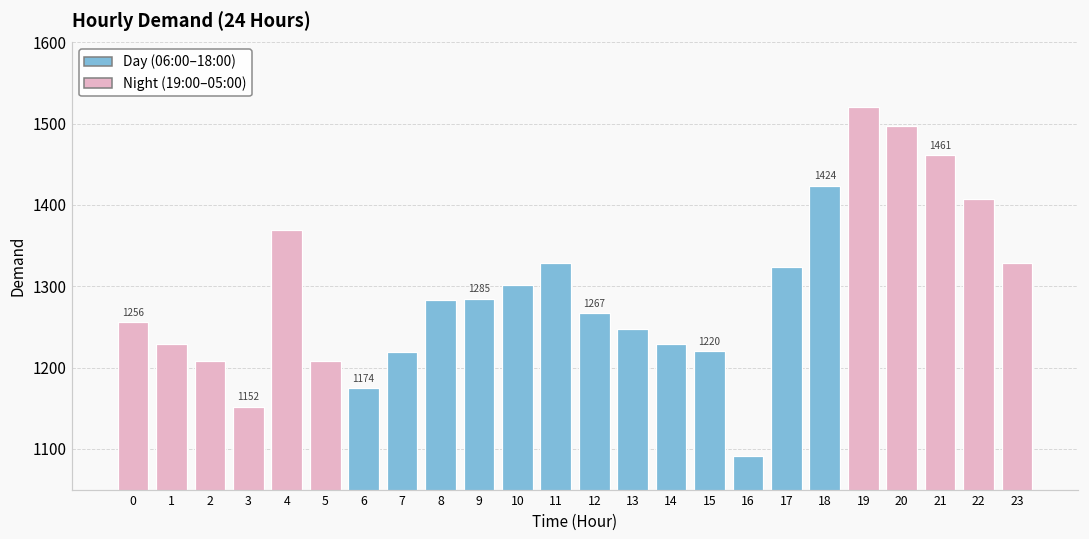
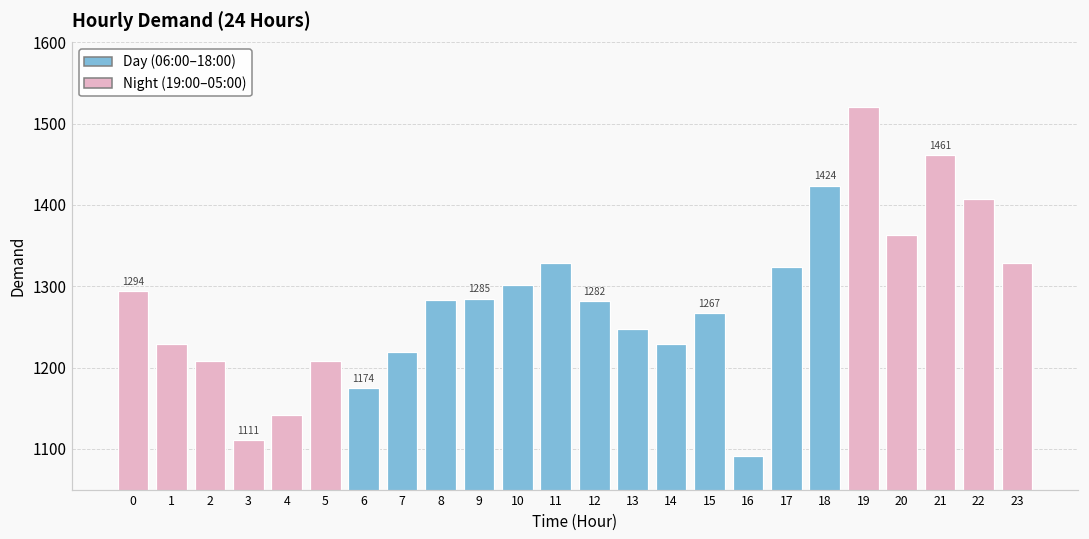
0: 1256 -> 1294
3: 1152 -> 1111
4: 1370 -> 1140
12: 1267 -> 1282
15: 1220 -> 1267
20: 1500 -> 1360
